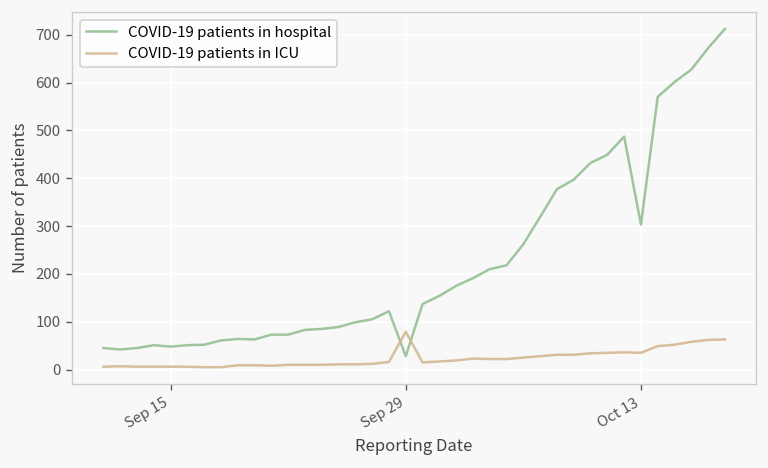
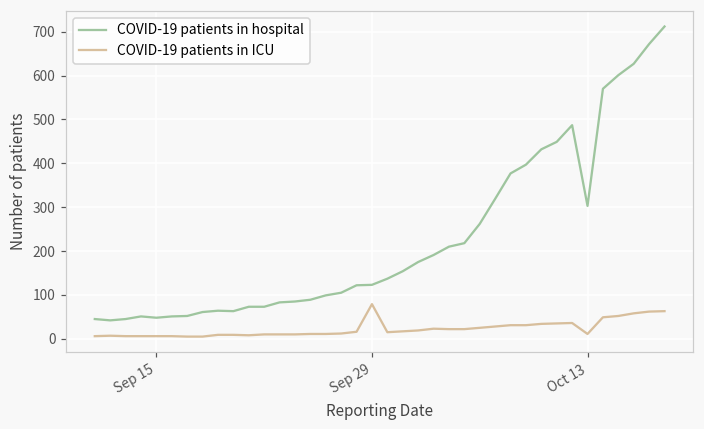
COVID-19 patients in hospital, Sep 29: 30 -> 120
COVID-19 patients in ICU, Oct 13: 40 -> 10
